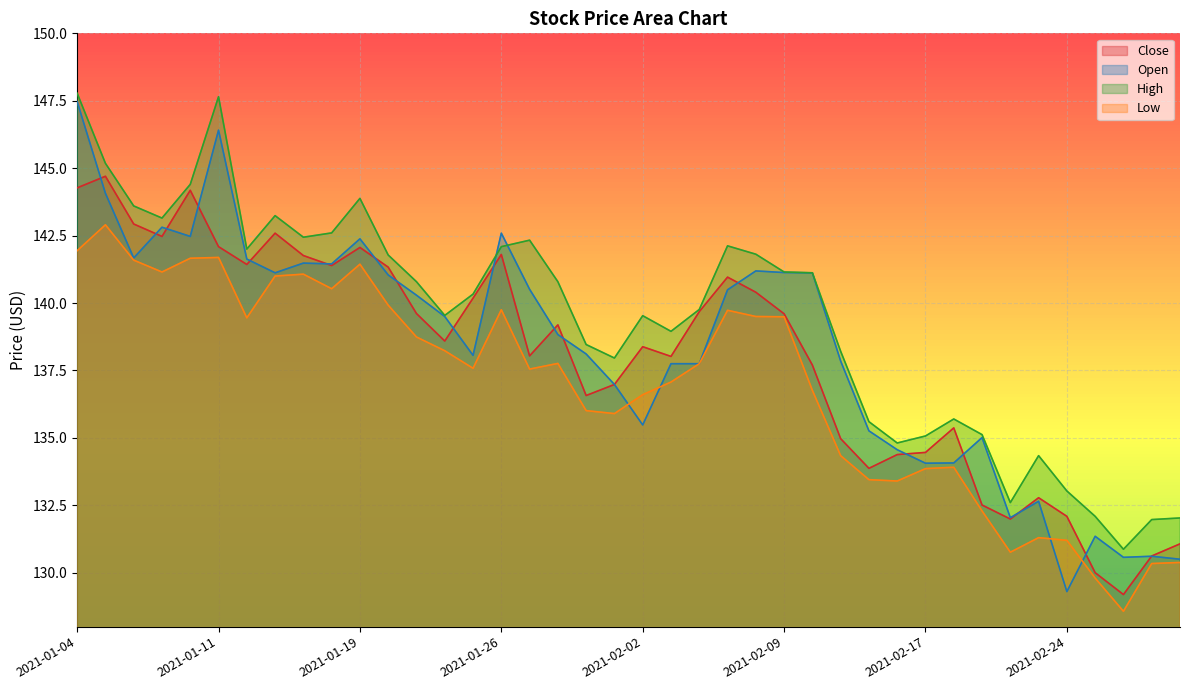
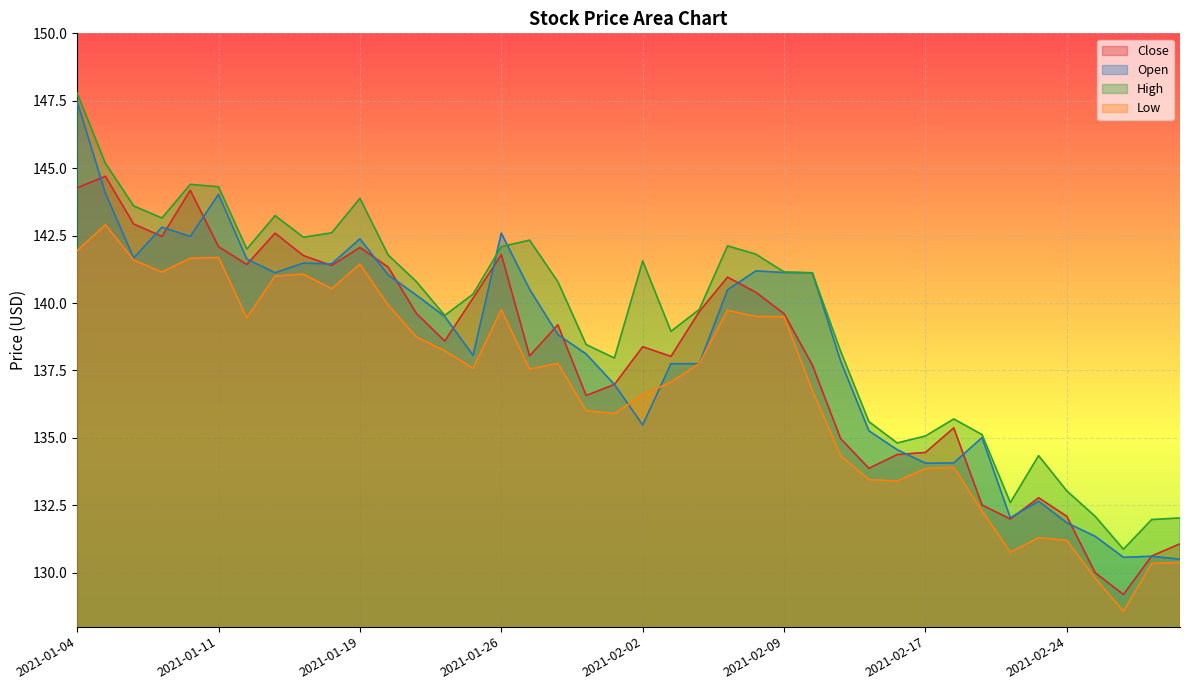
Open, 2021-01-11: 146.4 -> 144.0
High, 2021-01-11: 147.7 -> 144.3
High, 2021-02-02: 139.5 -> 141.6
Open, 2021-02-24: 129.3 -> 131.9
